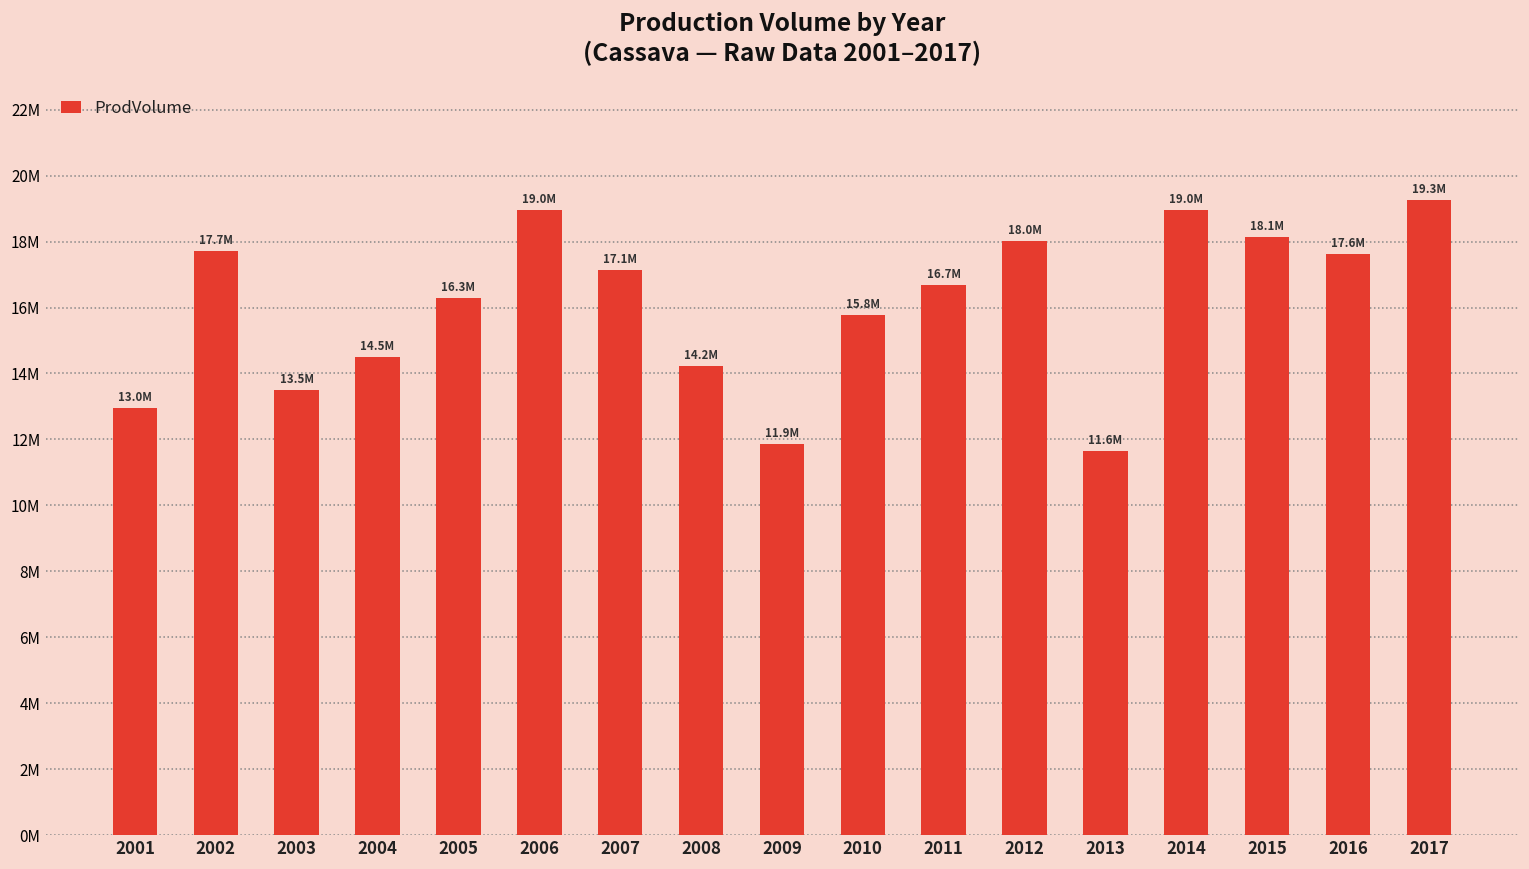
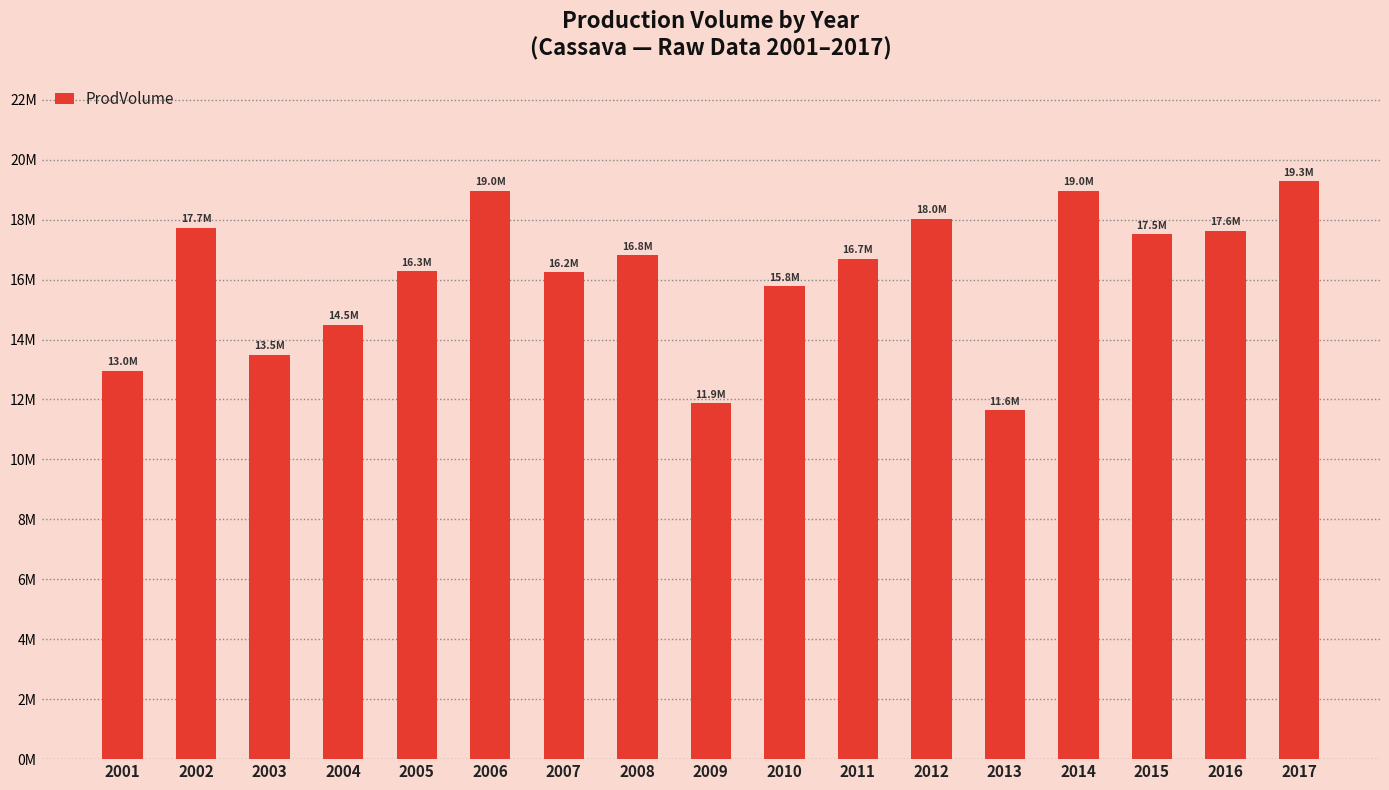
2007: 17.1M -> 16.2M
2008: 14.2M -> 16.8M
2015: 18.1M -> 17.5M
